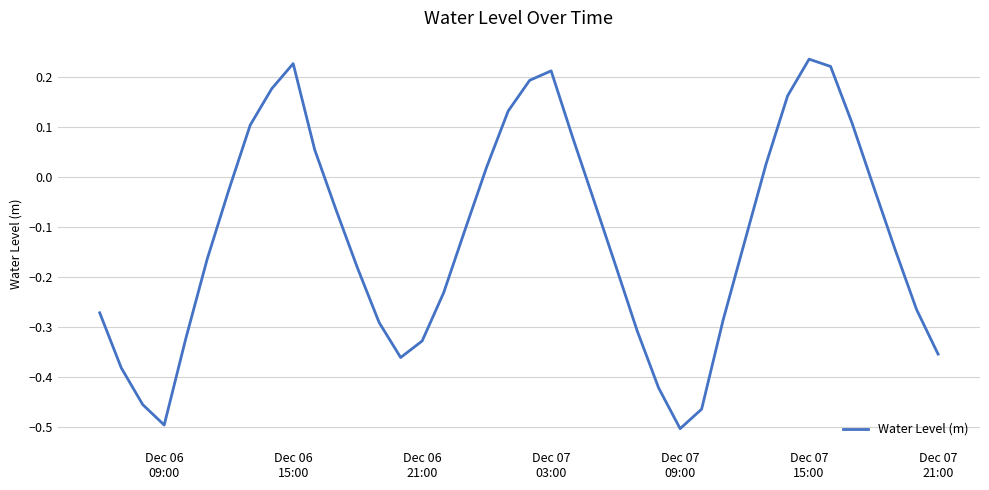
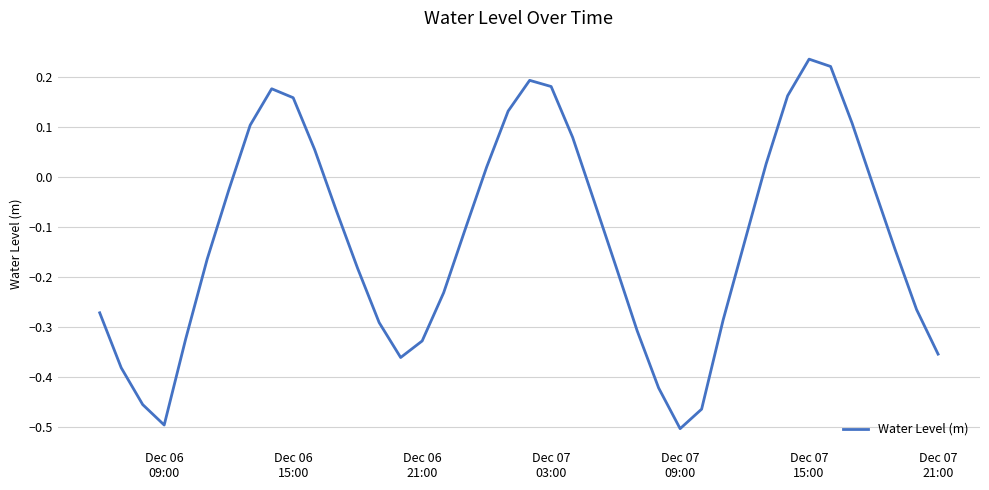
Dec 06 15:00: 0.23 -> 0.16
Dec 07 03:00: 0.21 -> 0.18
